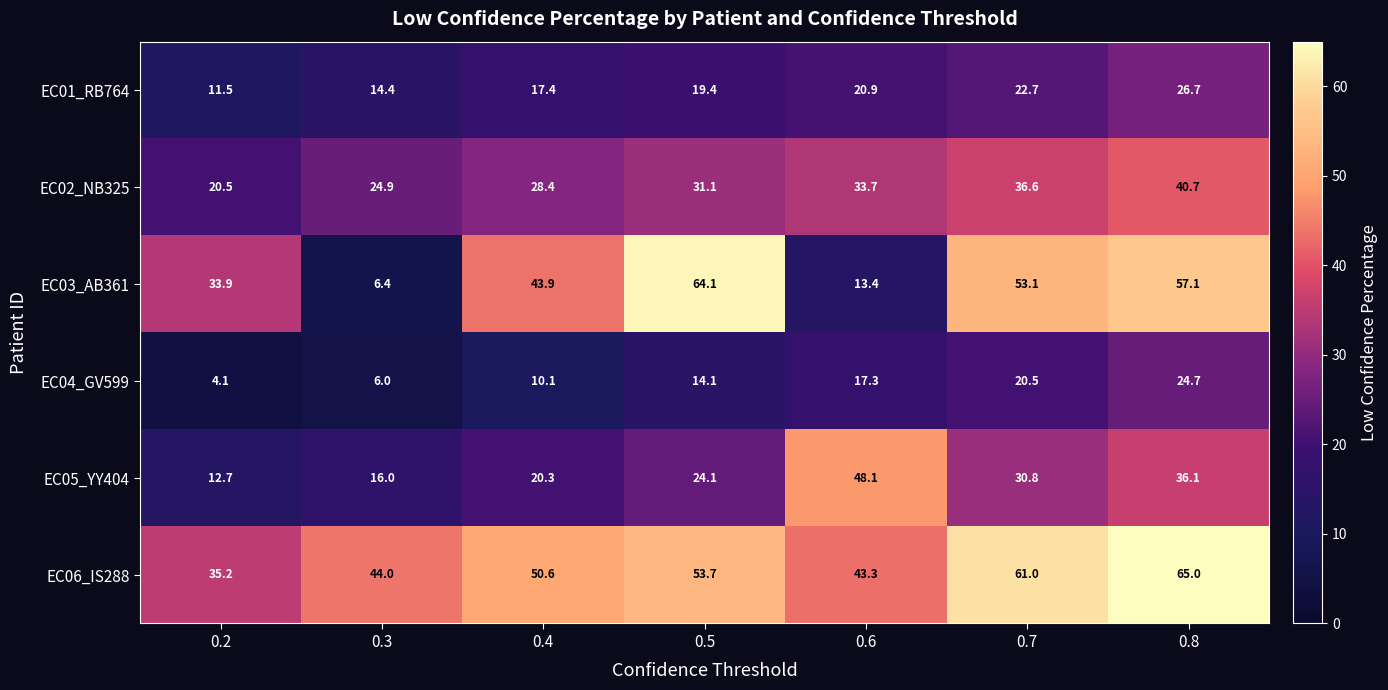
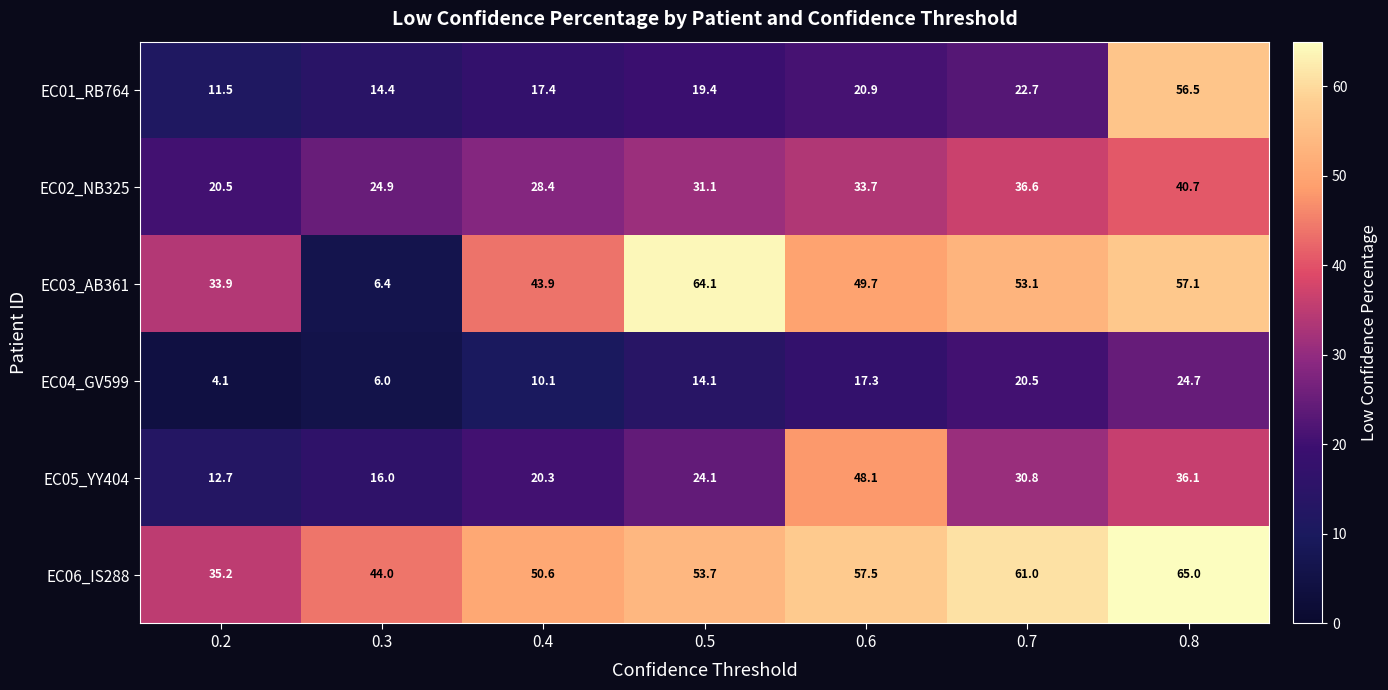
EC01_RB764, 0.8: 26.7 -> 56.5
EC03_AB361, 0.6: 13.4 -> 49.7
EC06_IS288, 0.6: 43.3 -> 57.5
